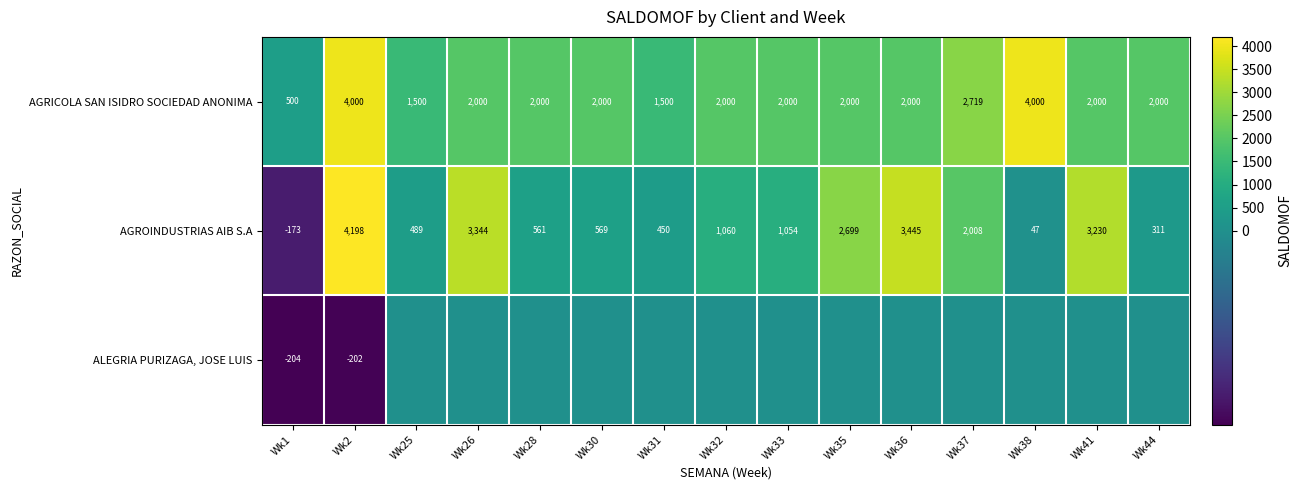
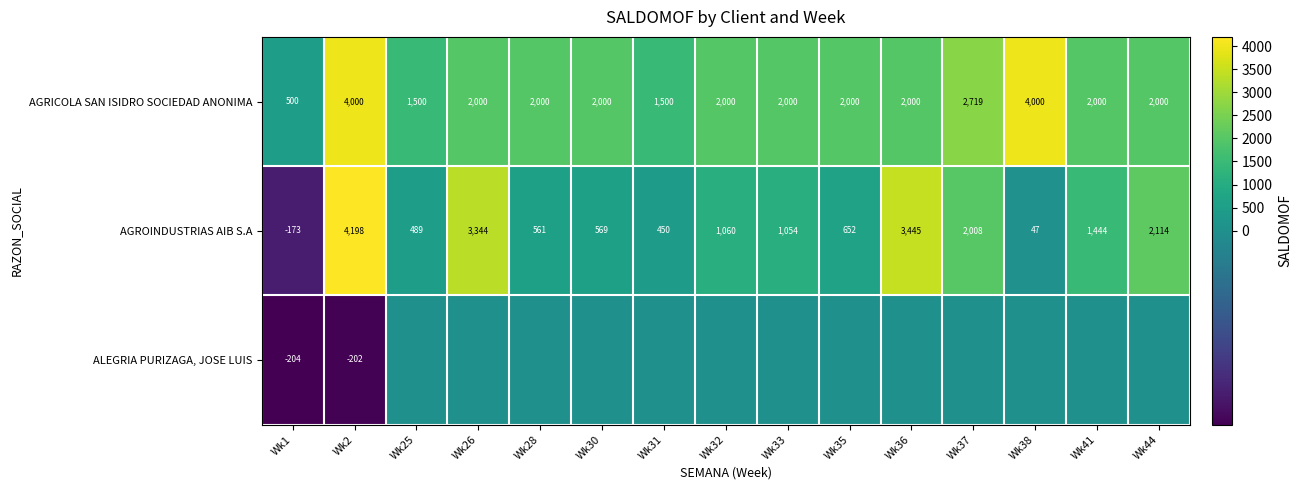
AGROINDUSTRIAS AIB S.A, Wk35: 2,699 -> 652
AGROINDUSTRIAS AIB S.A, Wk41: 3,230 -> 1,444
AGROINDUSTRIAS AIB S.A, Wk44: 311 -> 2,114
